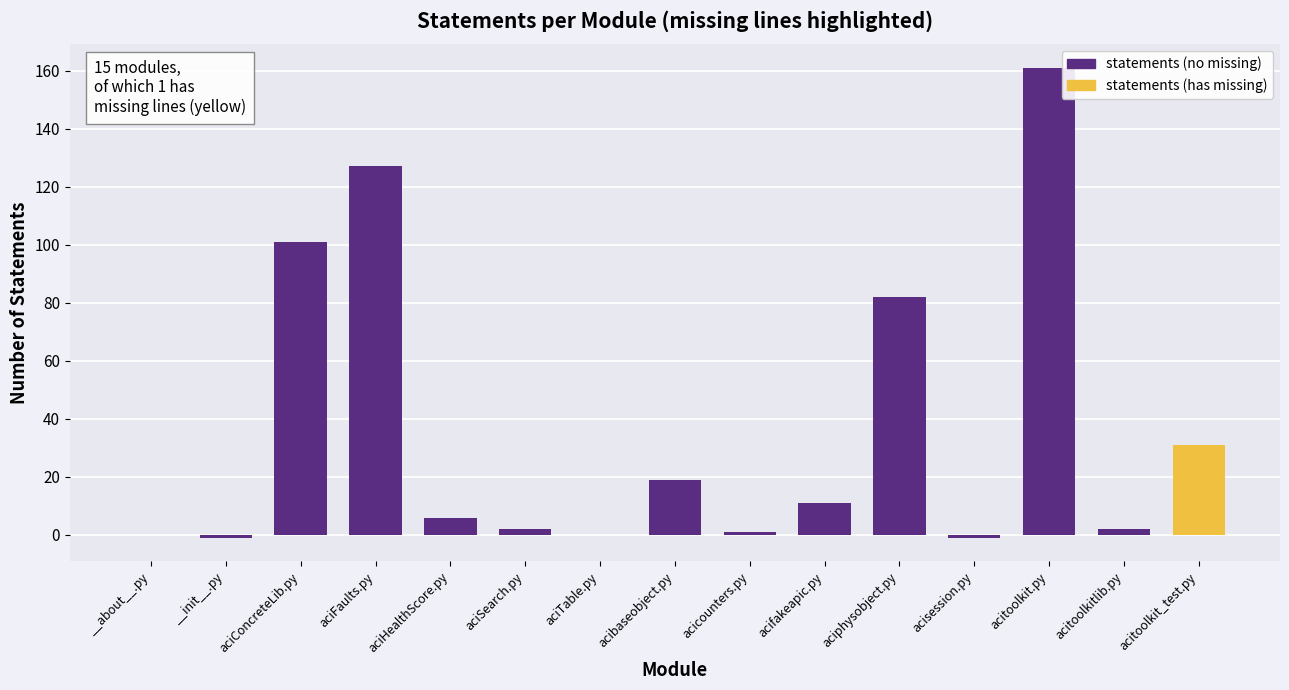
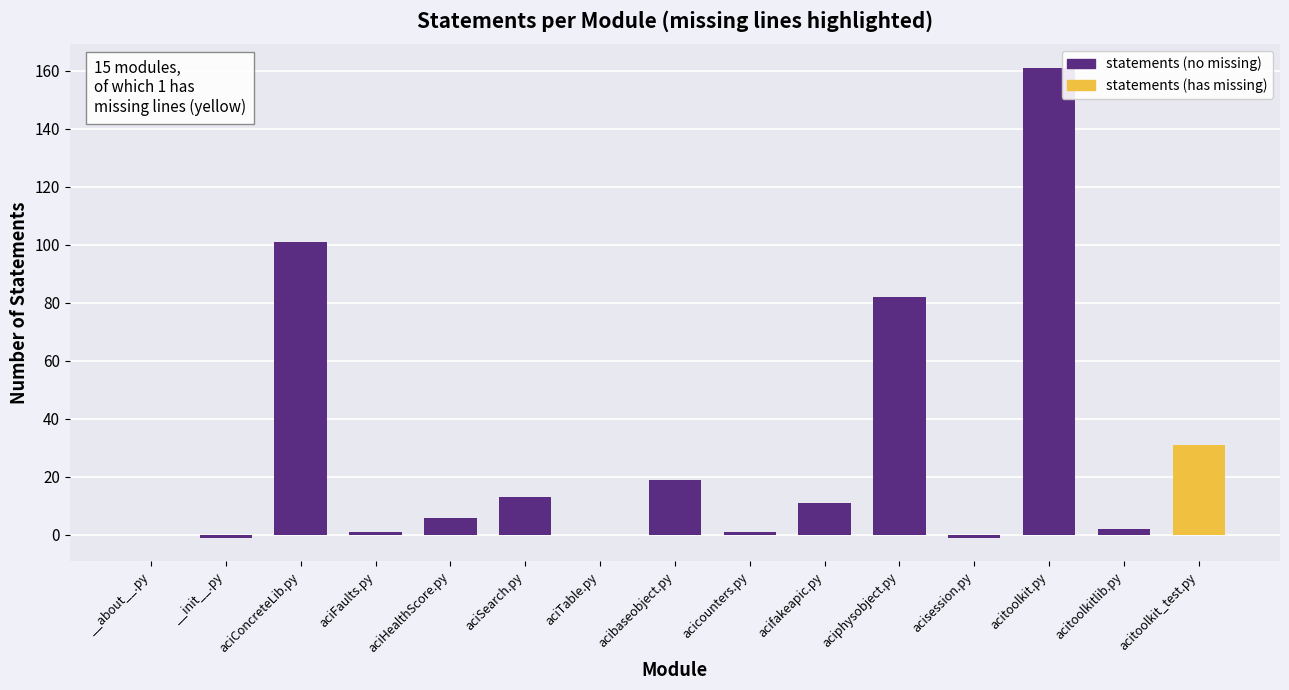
aciFaults.py: 127 -> 1
aciSearch.py: 2 -> 13
